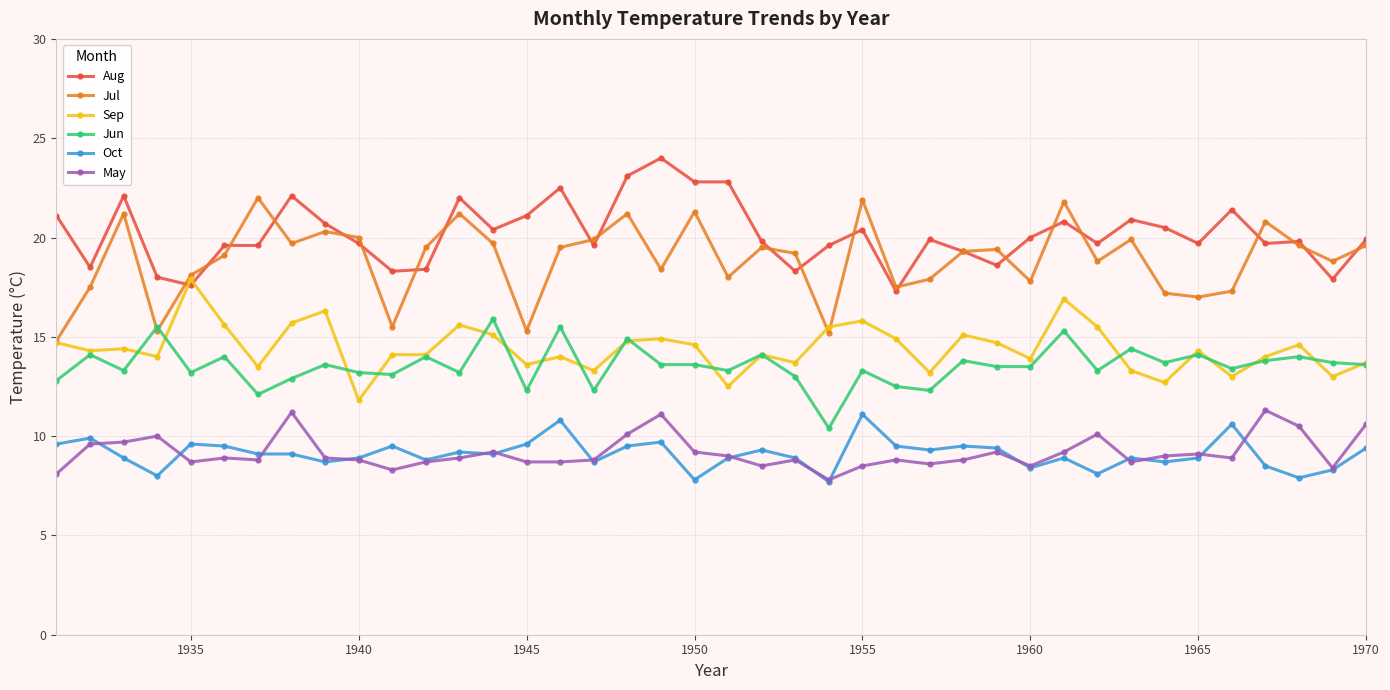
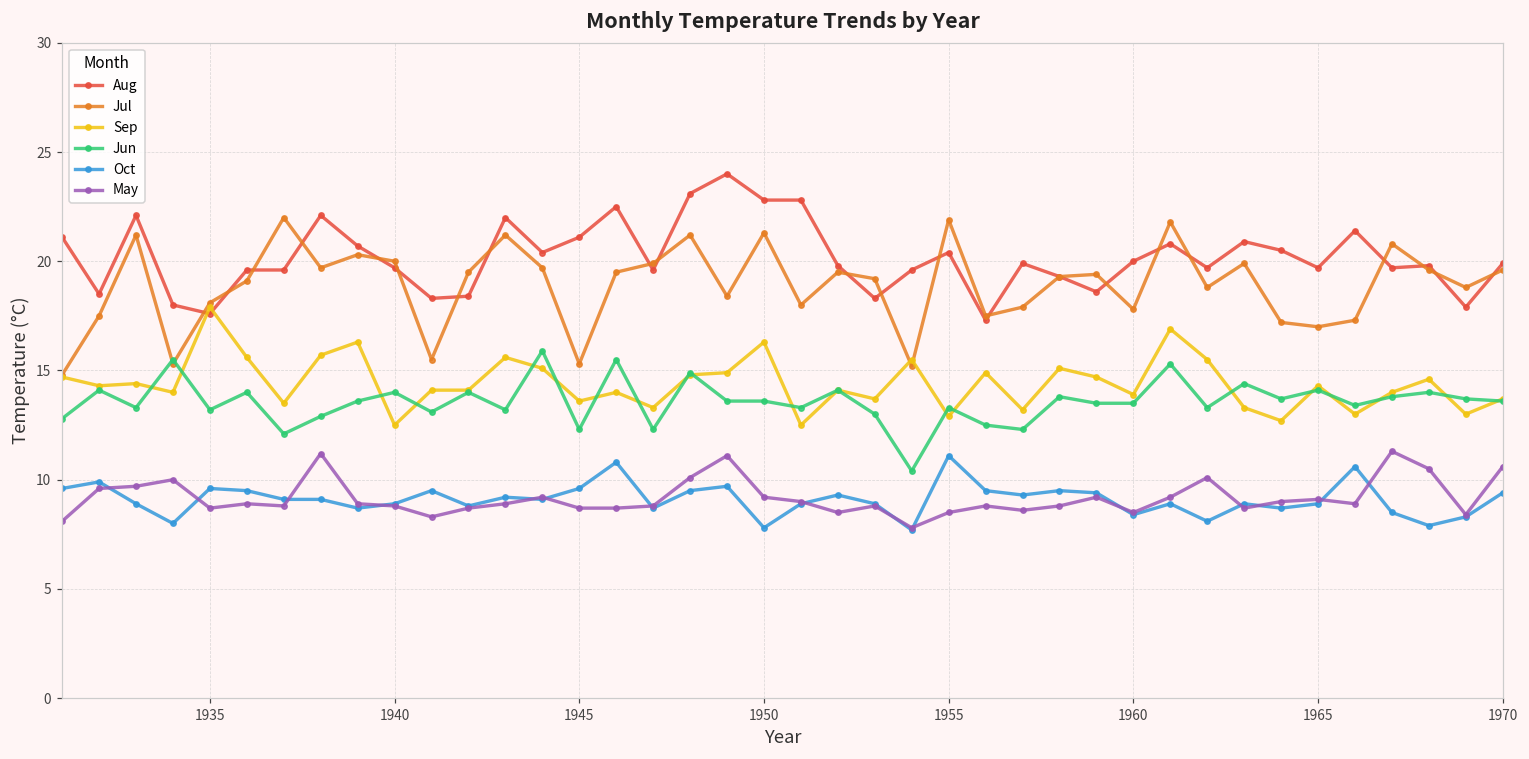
Sep, 1940: 11.8 -> 12.5
Jun, 1940: 13.2 -> 14.0
Sep, 1950: 14.6 -> 16.3
Sep, 1955: 15.8 -> 12.9
